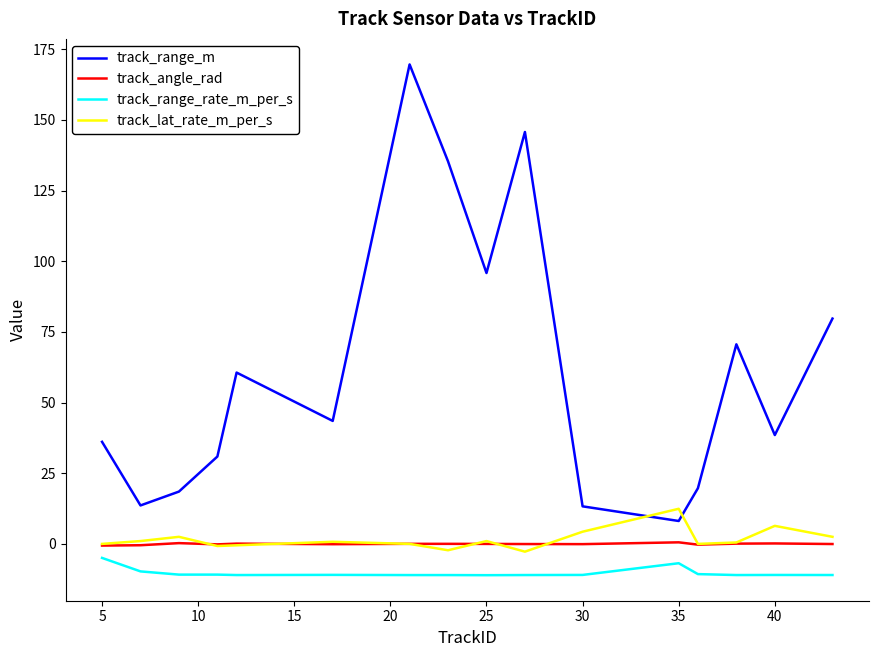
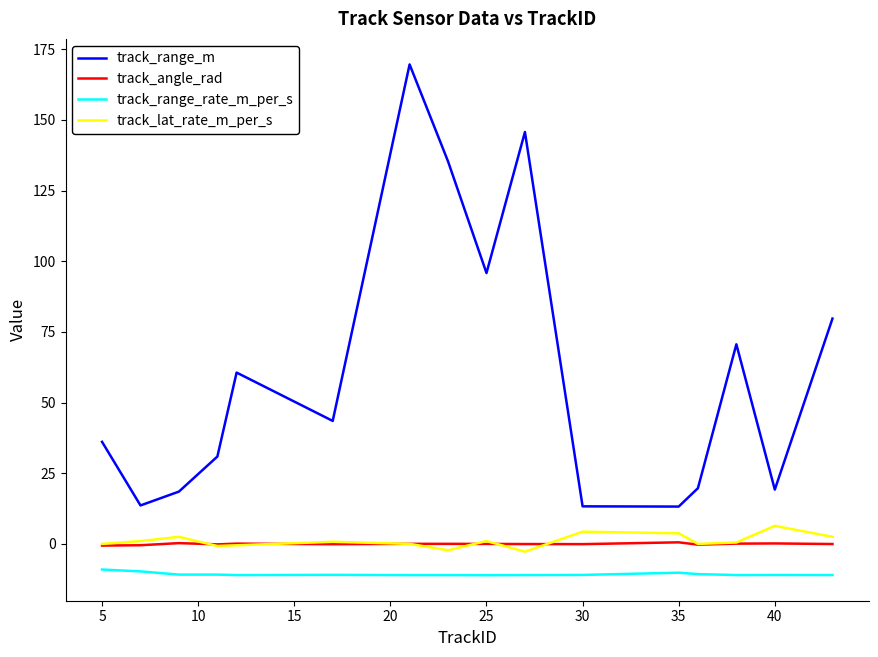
track_range_rate_m_per_s, 5: -5 -> -9
track_range_m, 35: 8 -> 13
track_range_rate_m_per_s, 35: -7 -> -10
track_lat_rate_m_per_s, 35: 12 -> 4
track_range_m, 40: 39 -> 19
